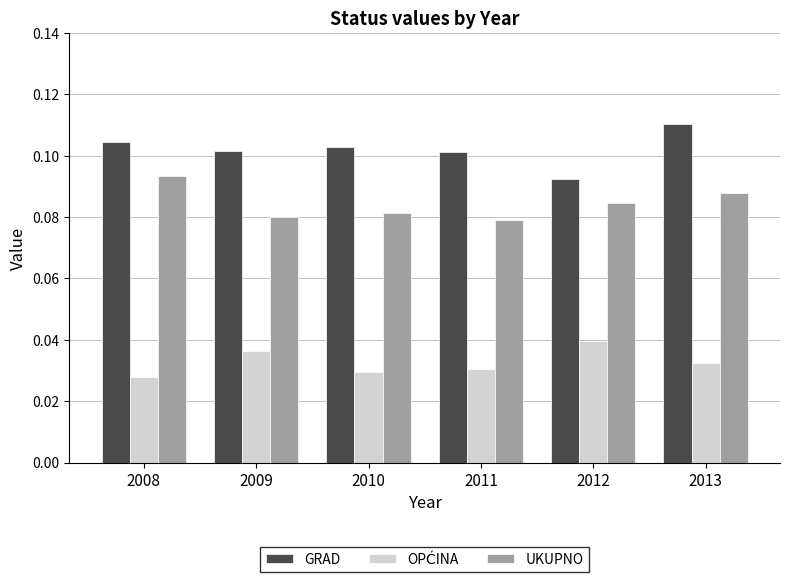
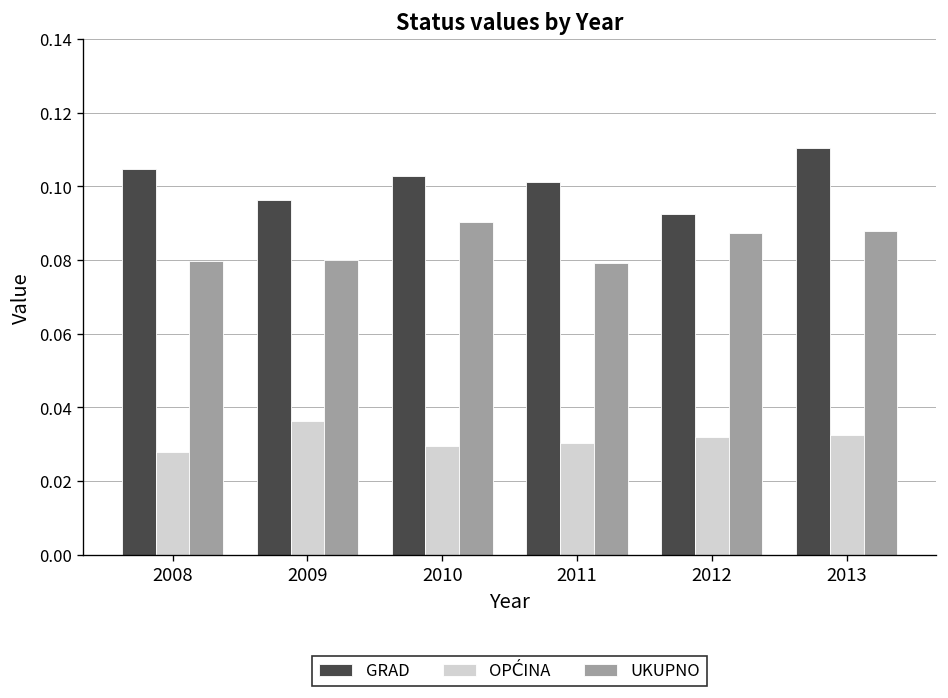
UKUPNO, 2008: 0.093 -> 0.080
GRAD, 2009: 0.102 -> 0.096
UKUPNO, 2010: 0.081 -> 0.090
OPĆINA, 2012: 0.039 -> 0.032
UKUPNO, 2012: 0.085 -> 0.087
